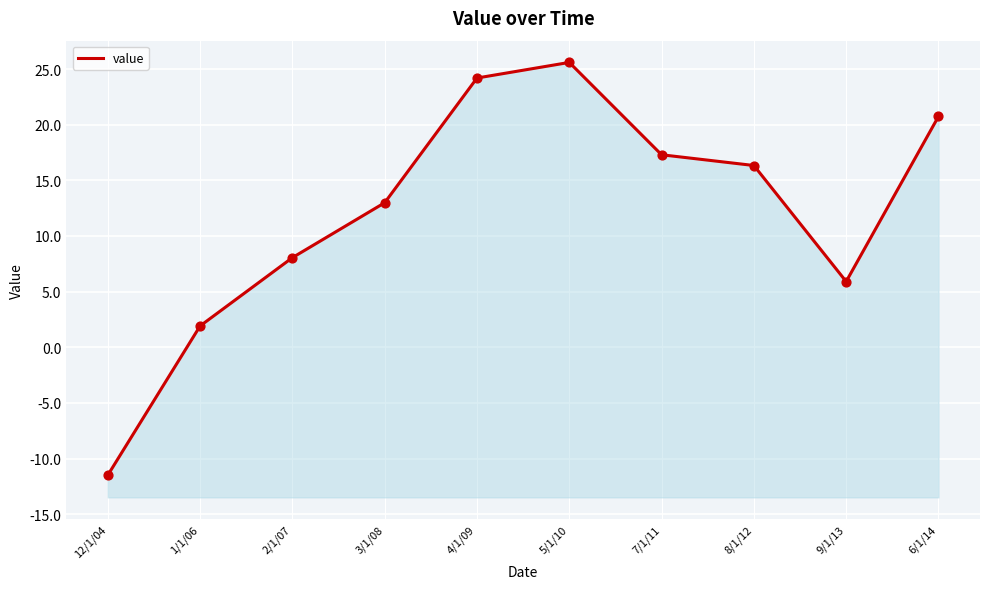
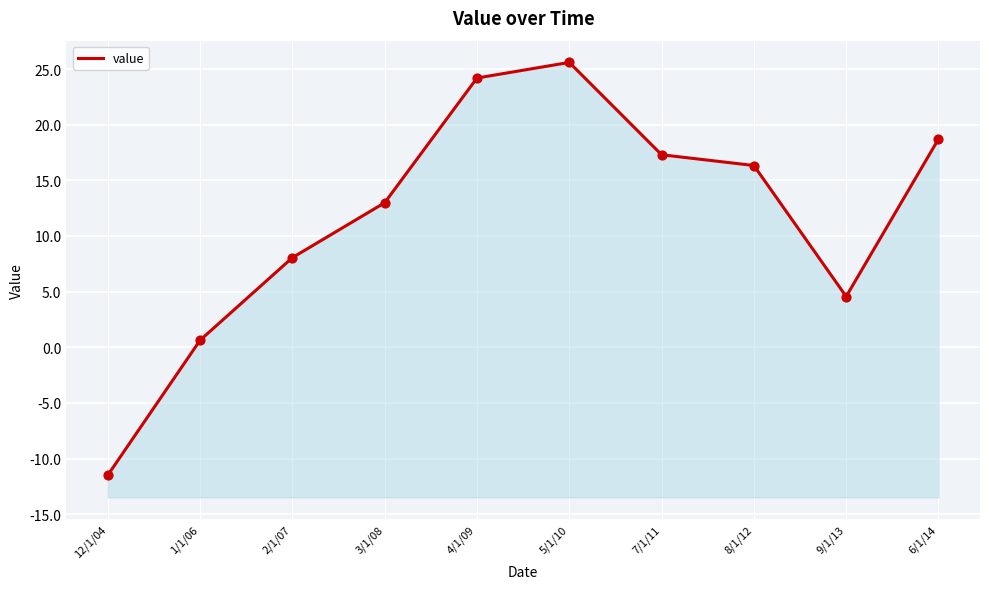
1/1/06: 1.9 -> 0.6
9/1/13: 5.9 -> 4.6
6/1/14: 20.7 -> 18.7
